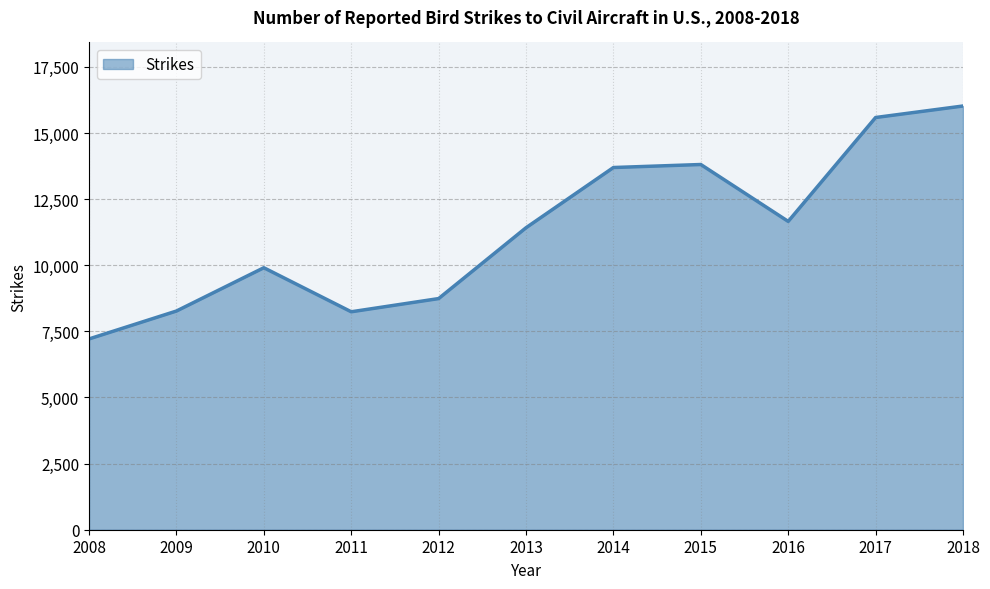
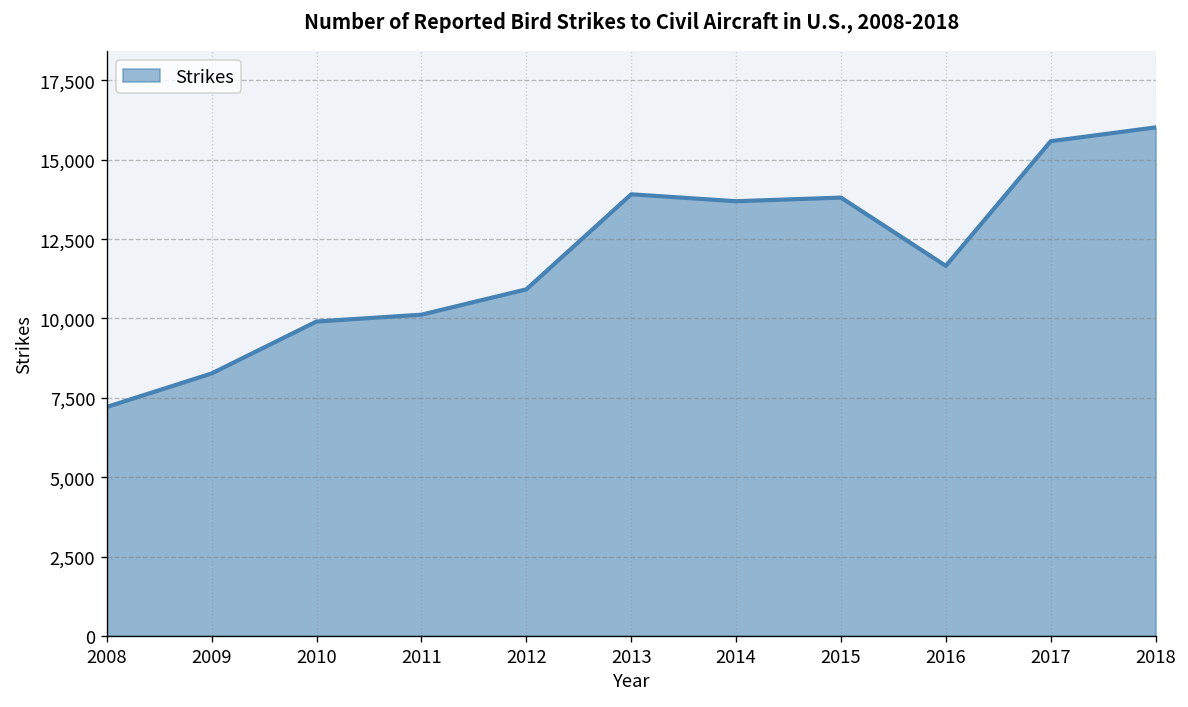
2011: 8,200 -> 10,100
2012: 8,700 -> 10,900
2013: 11,400 -> 13,900
